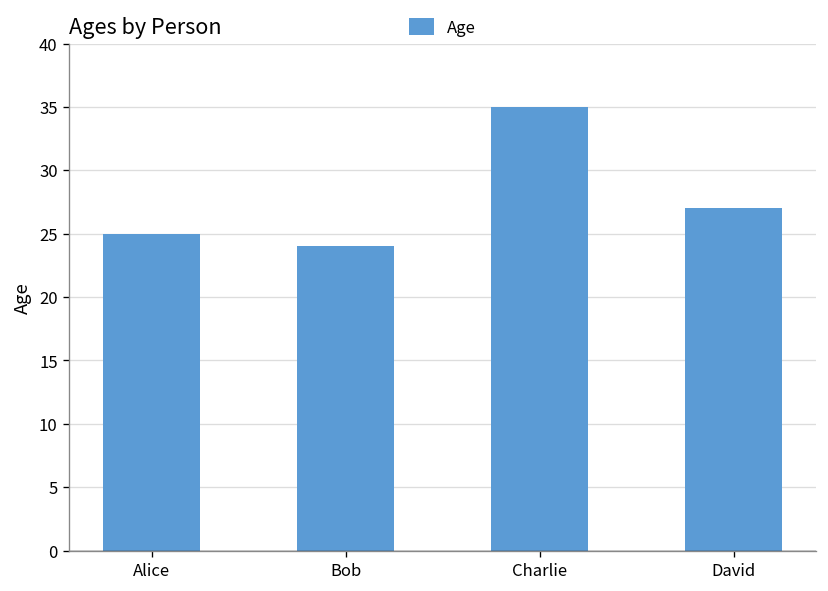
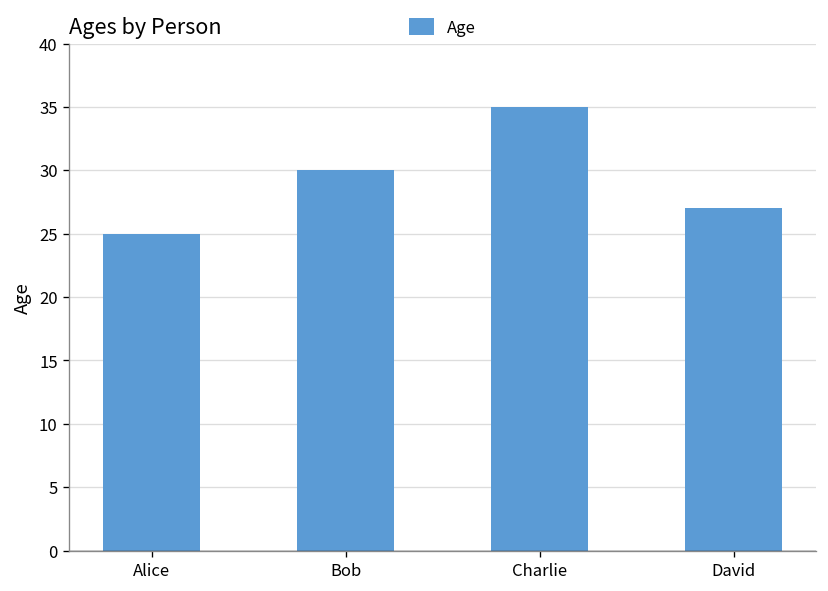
Bob: 24 -> 30
